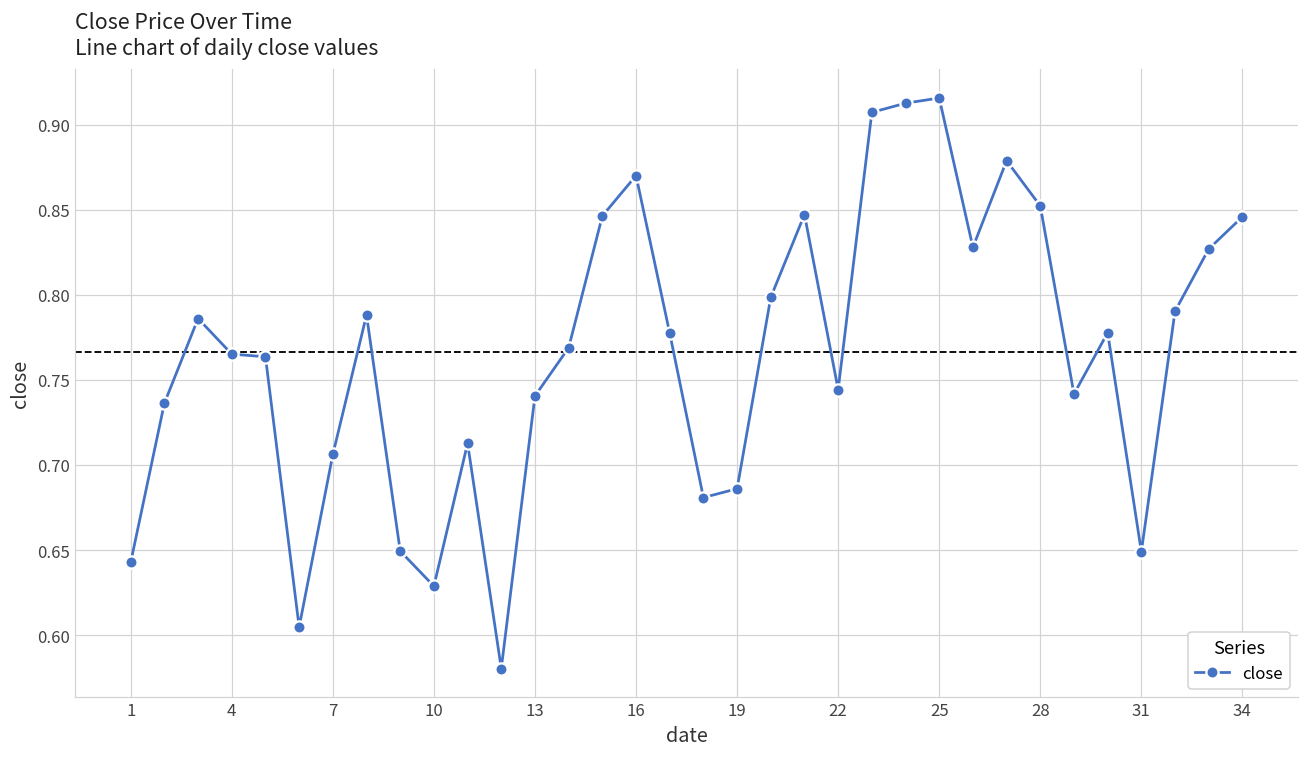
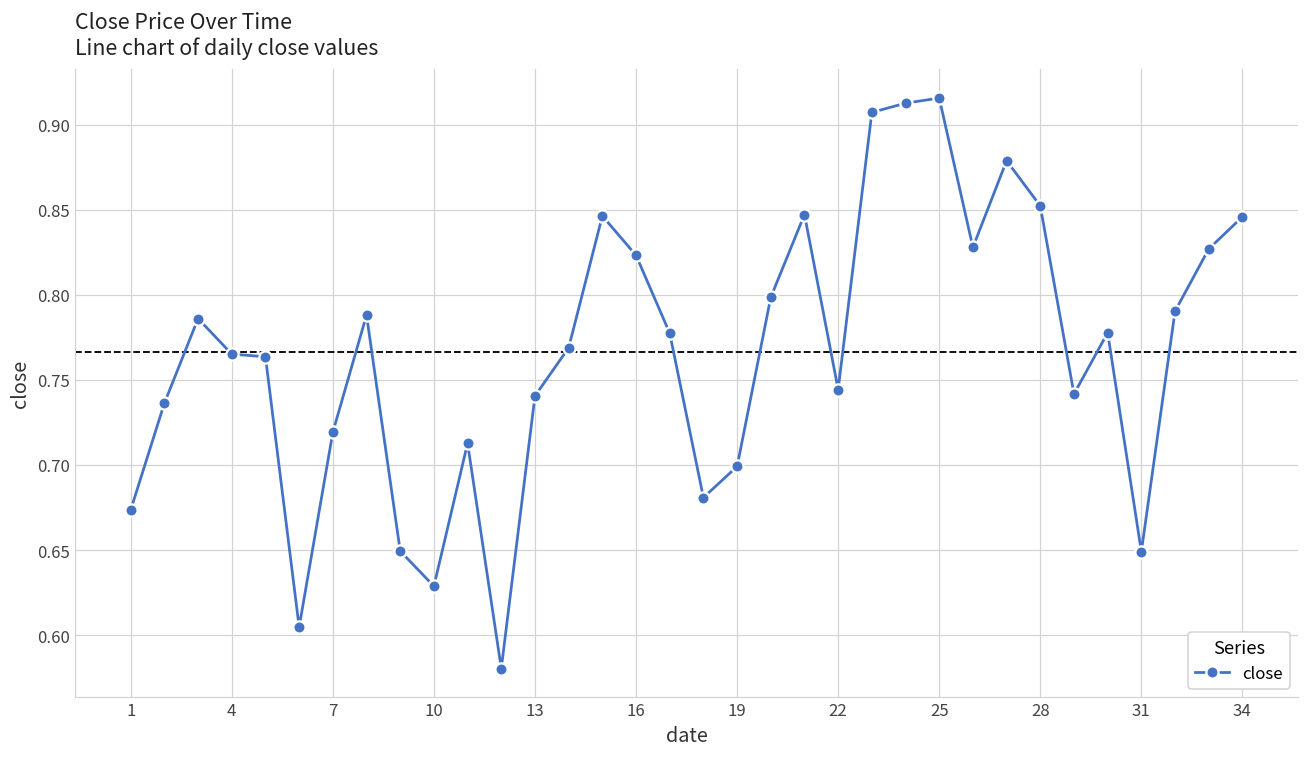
1: 0.643 -> 0.674
7: 0.706 -> 0.719
16: 0.870 -> 0.823
19: 0.686 -> 0.699
